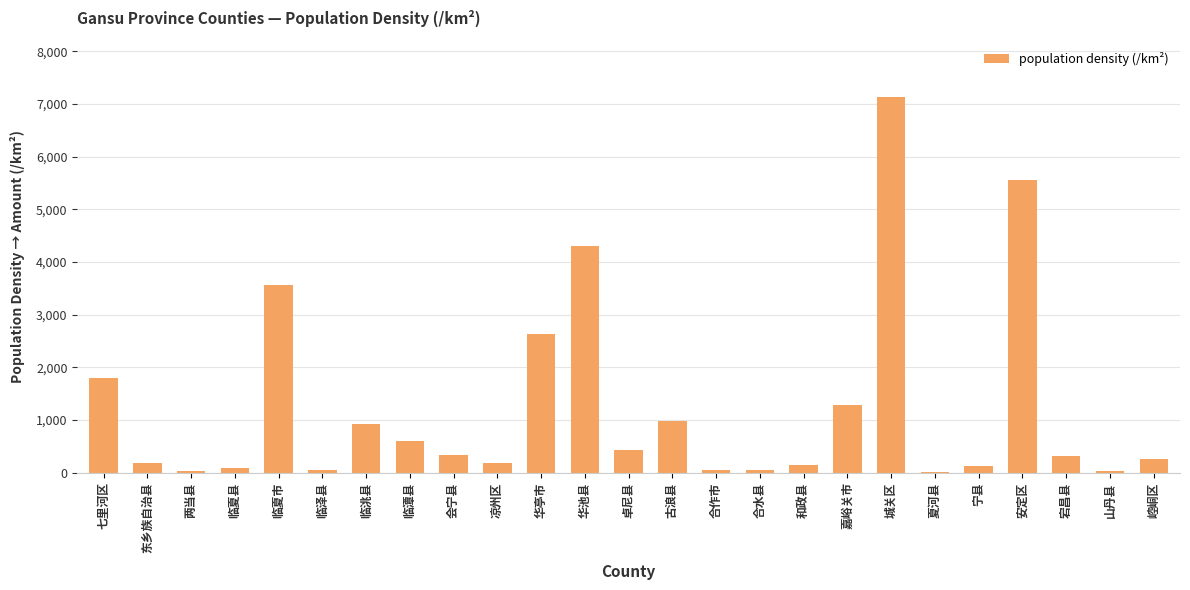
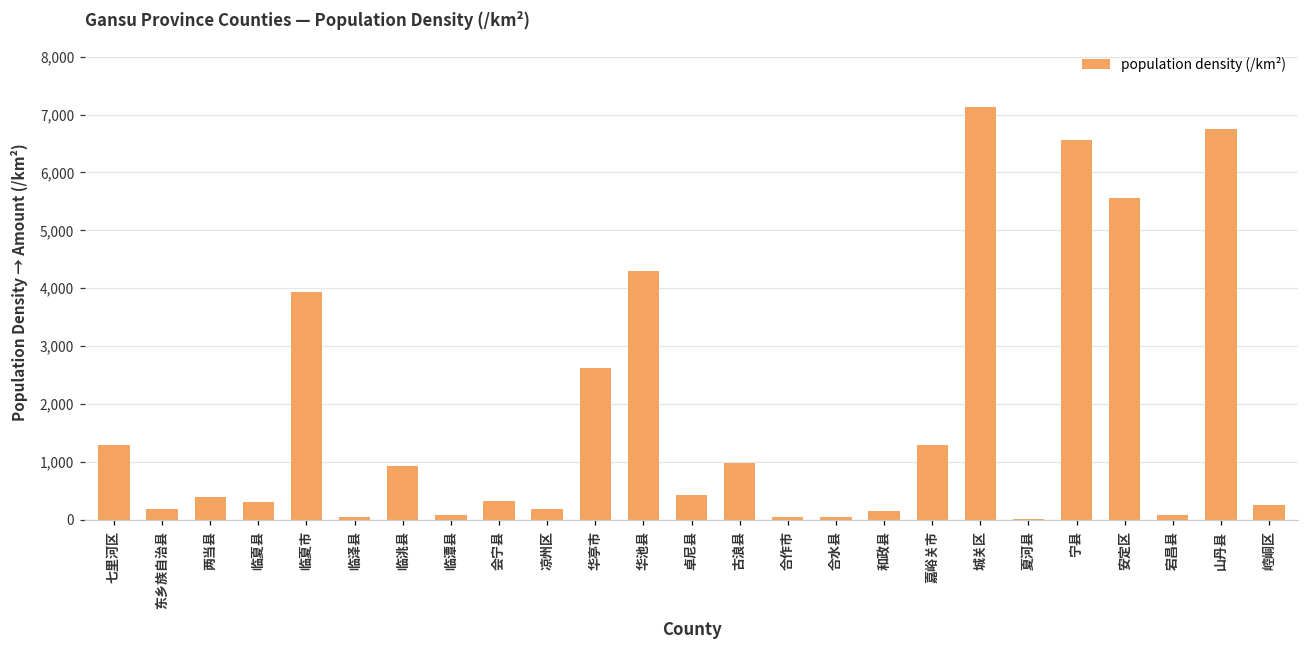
七里河区: 1,800 -> 1,300
两当县: 0 -> 400
临夏县: 100 -> 300
临夏市: 3,600 -> 3,900
临潭县: 600 -> 100
宁县: 100 -> 6,600
宕昌县: 300 -> 100
山丹县: 0 -> 6,800
